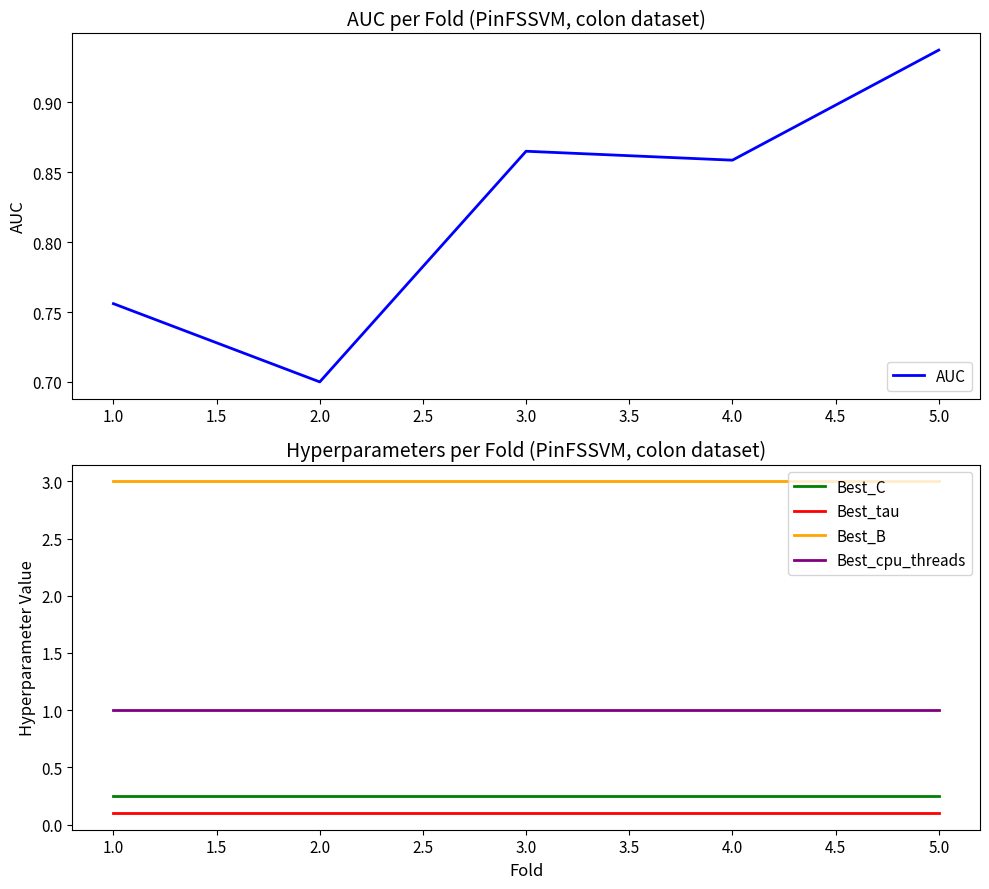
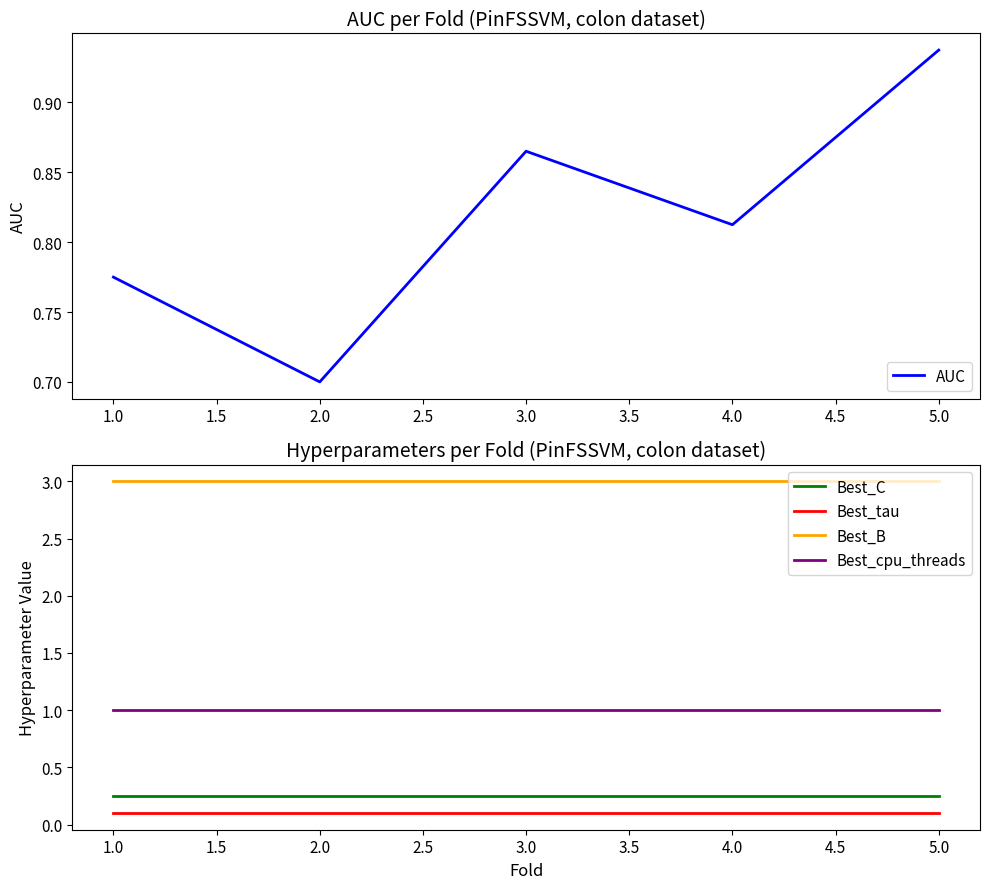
AUC per Fold (PinFSSVM, colon dataset), 1.0: 0.756 -> 0.775
AUC per Fold (PinFSSVM, colon dataset), 4.0: 0.859 -> 0.813
